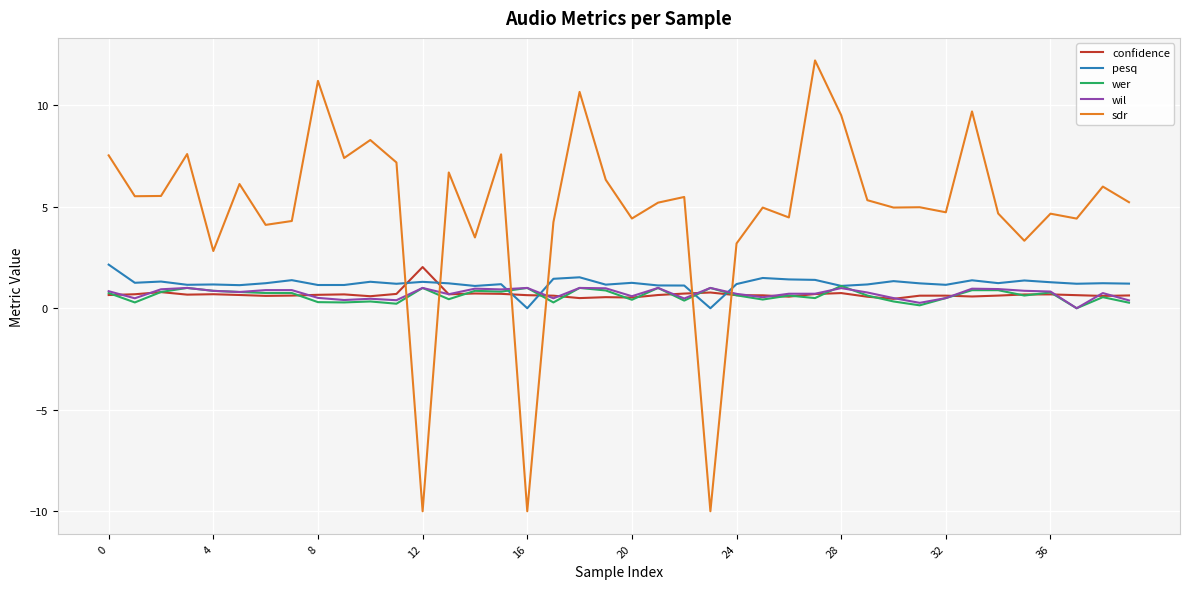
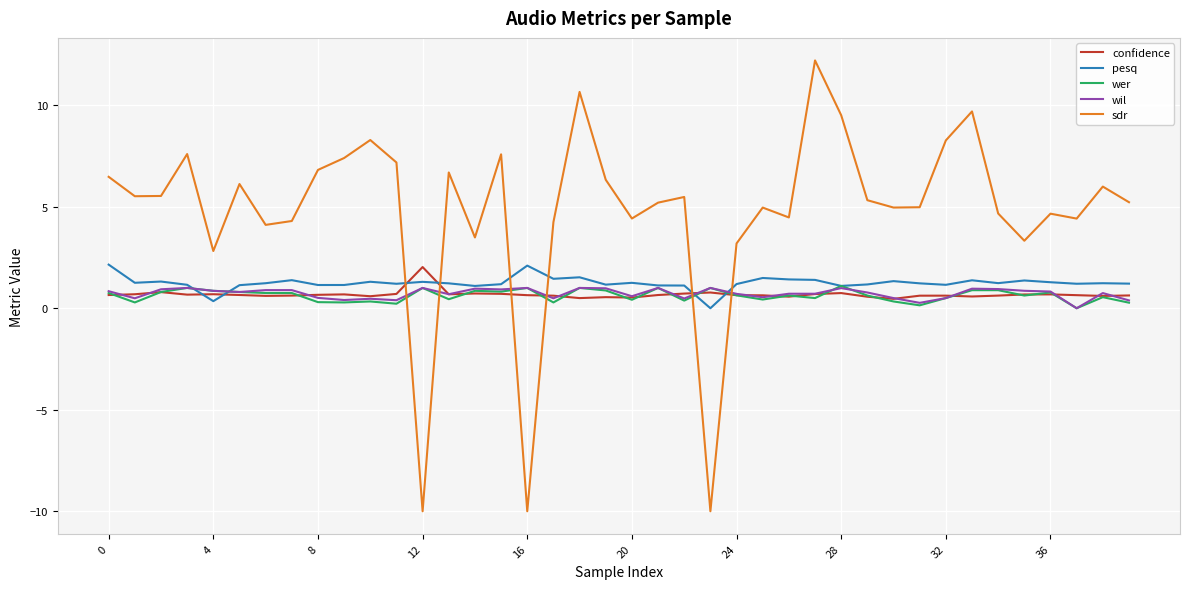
sdr, 0: 7.5 -> 6.5
pesq, 4: 1.2 -> 0.3
sdr, 8: 11.2 -> 6.8
pesq, 16: 0.0 -> 2.1
sdr, 32: 4.7 -> 8.3
